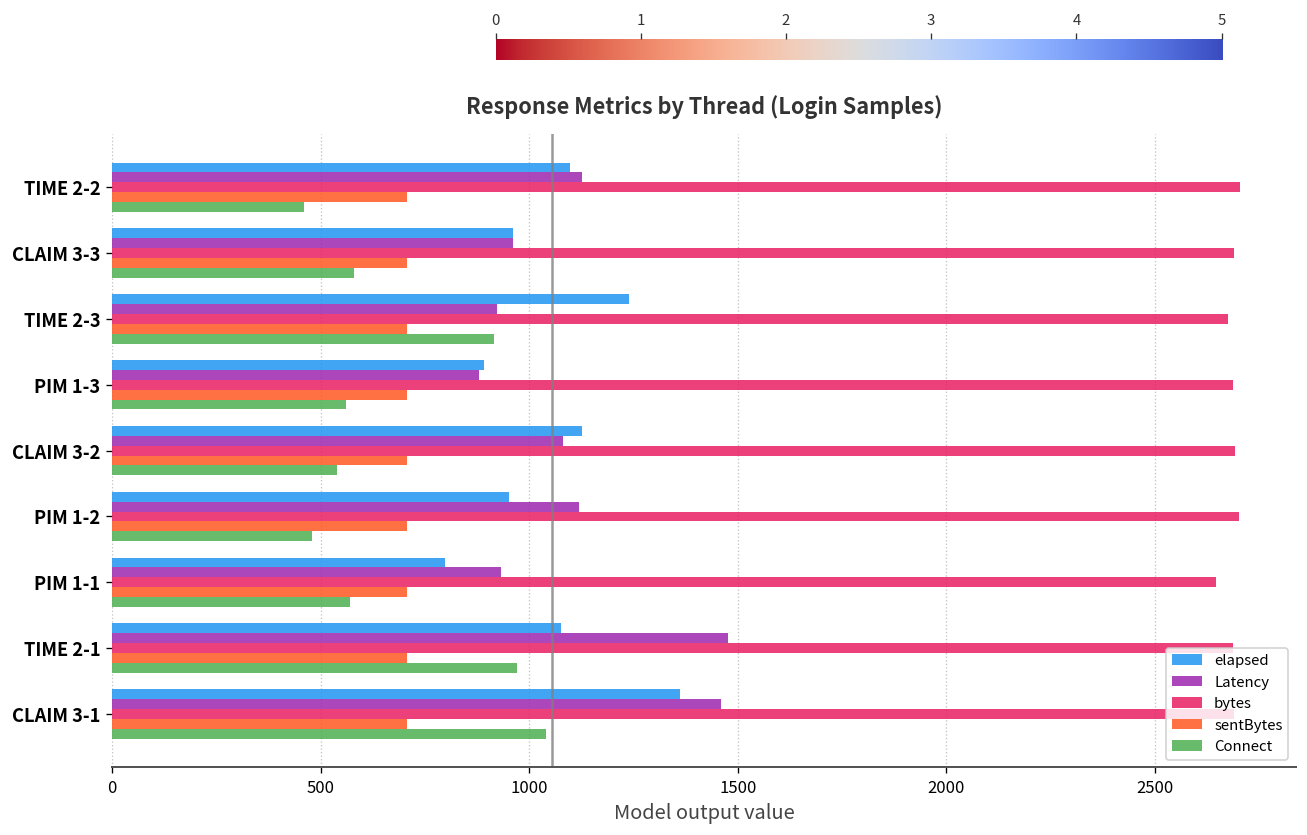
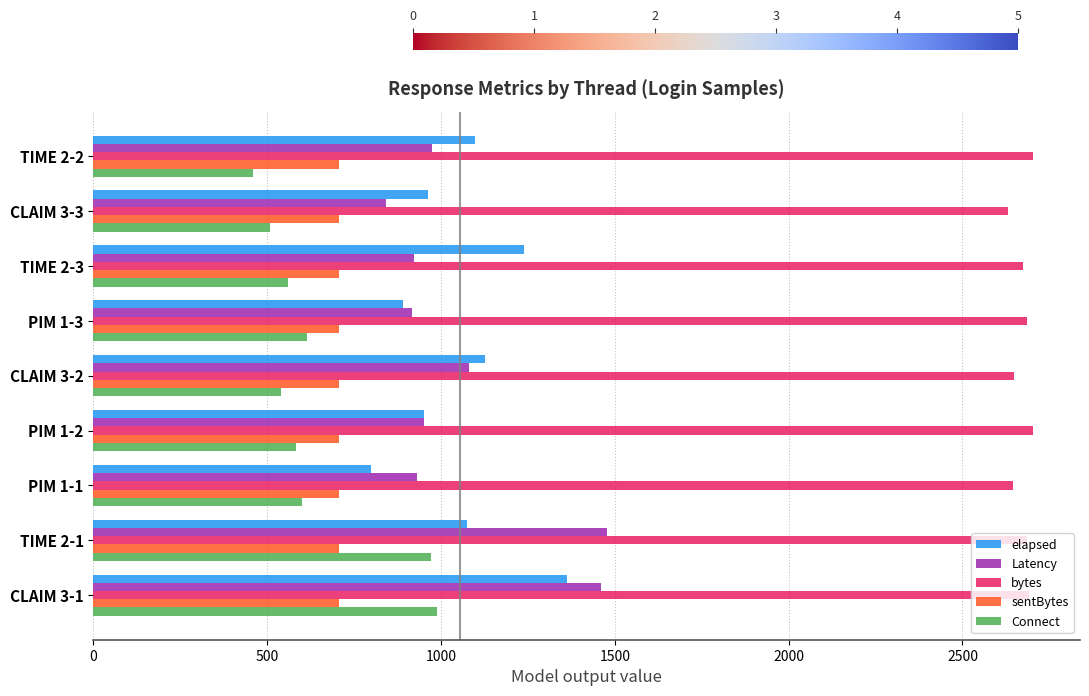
Latency, TIME 2-2: 1130 -> 970
Latency, CLAIM 3-3: 960 -> 840
bytes, CLAIM 3-3: 2690 -> 2630
Connect, CLAIM 3-3: 580 -> 510
Connect, TIME 2-3: 920 -> 560
Latency, PIM 1-3: 880 -> 920
Connect, PIM 1-3: 560 -> 620
bytes, CLAIM 3-2: 2690 -> 2650
Latency, PIM 1-2: 1120 -> 950
Connect, PIM 1-2: 480 -> 580
Connect, PIM 1-1: 570 -> 600
Connect, CLAIM 3-1: 1040 -> 990
